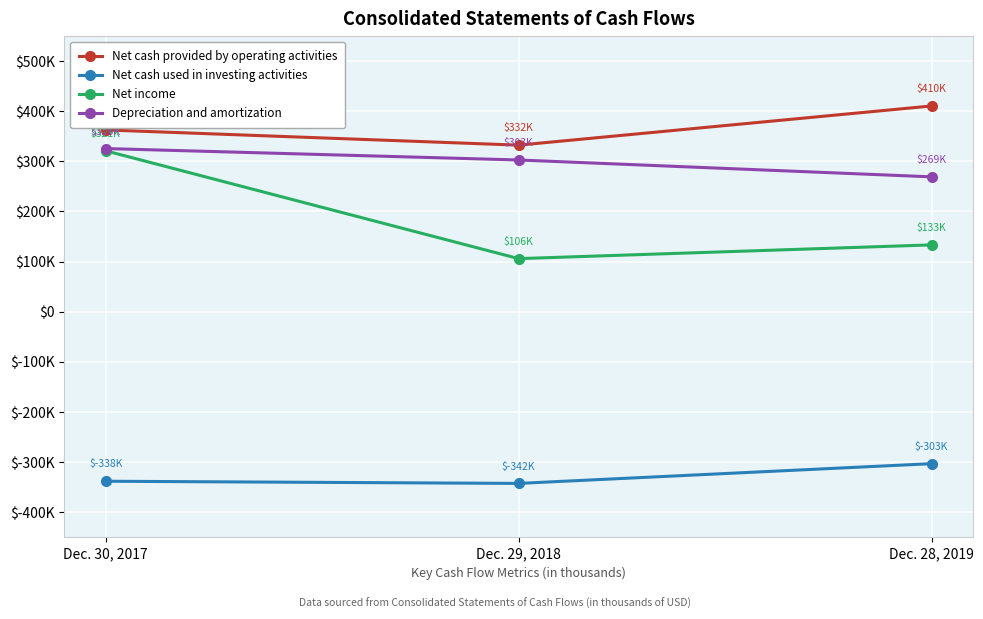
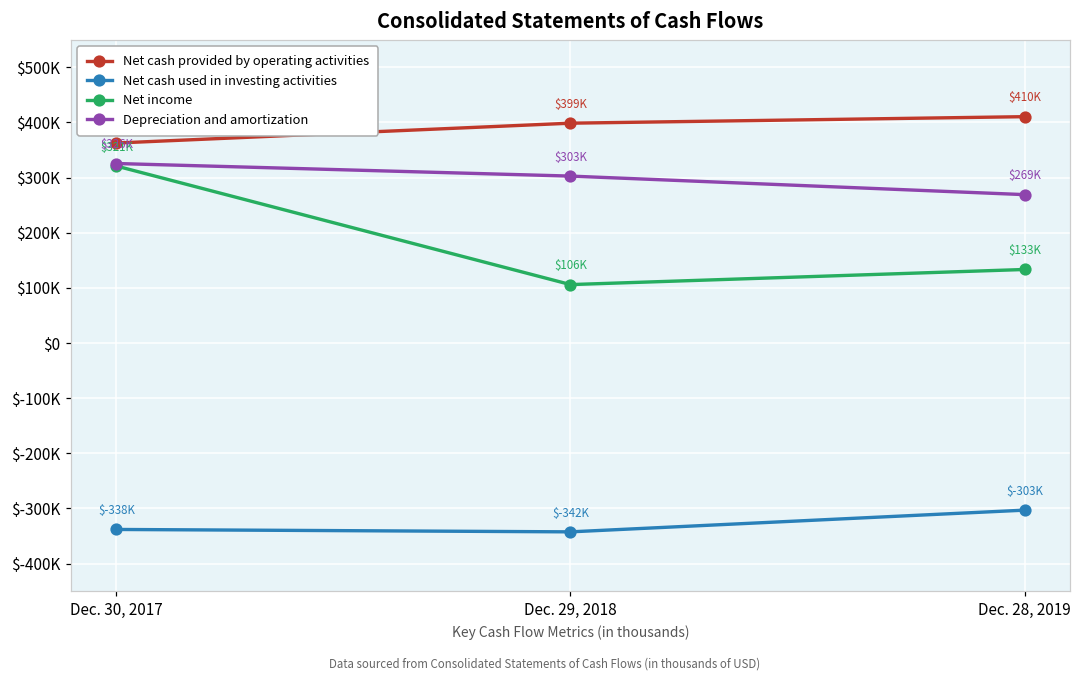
Net cash provided by operating activities, Dec. 29, 2018: $332K -> $399K
